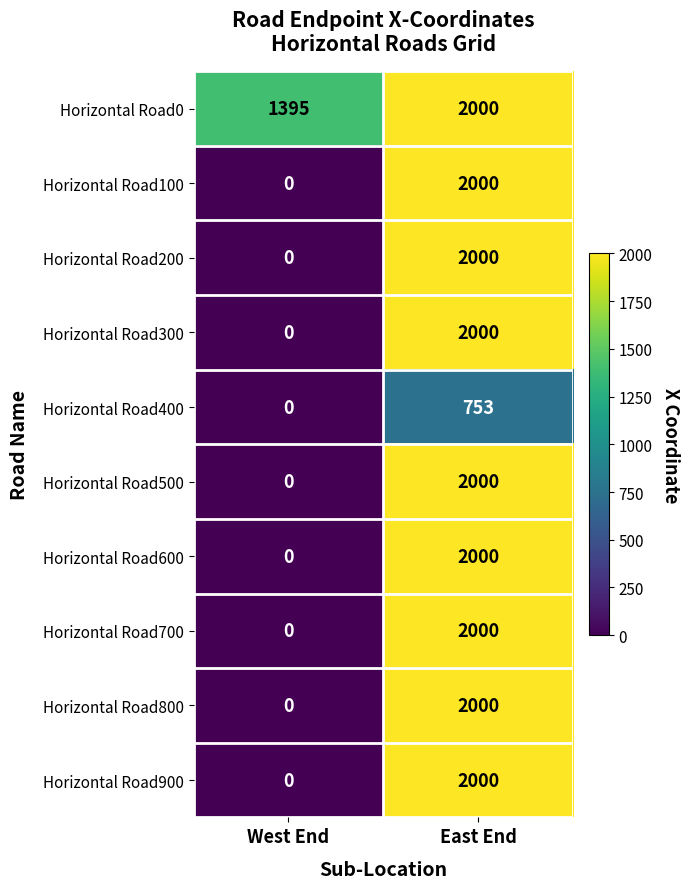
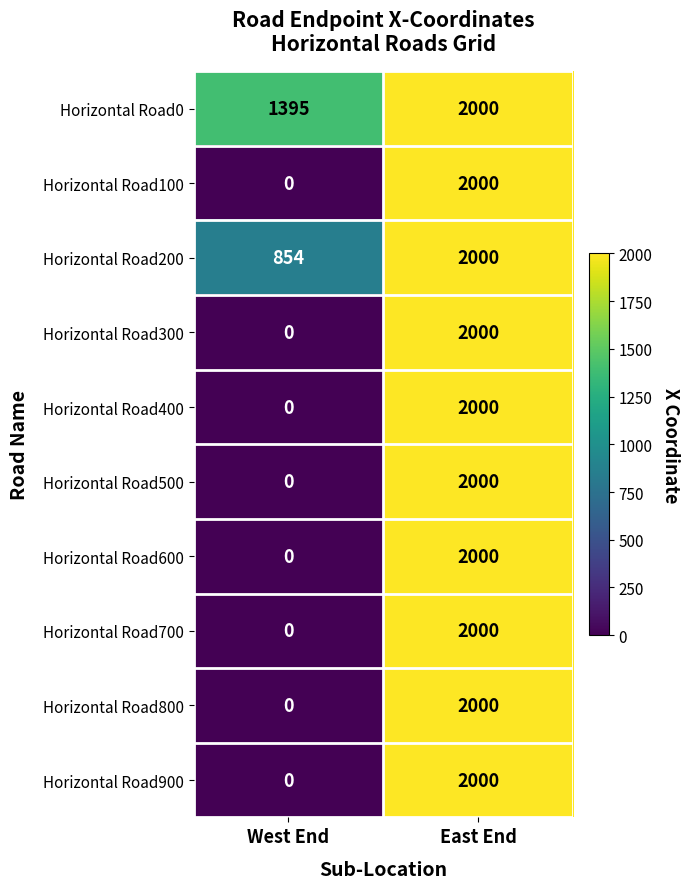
Horizontal Road200, West End: 0 -> 854
Horizontal Road400, East End: 753 -> 2000
